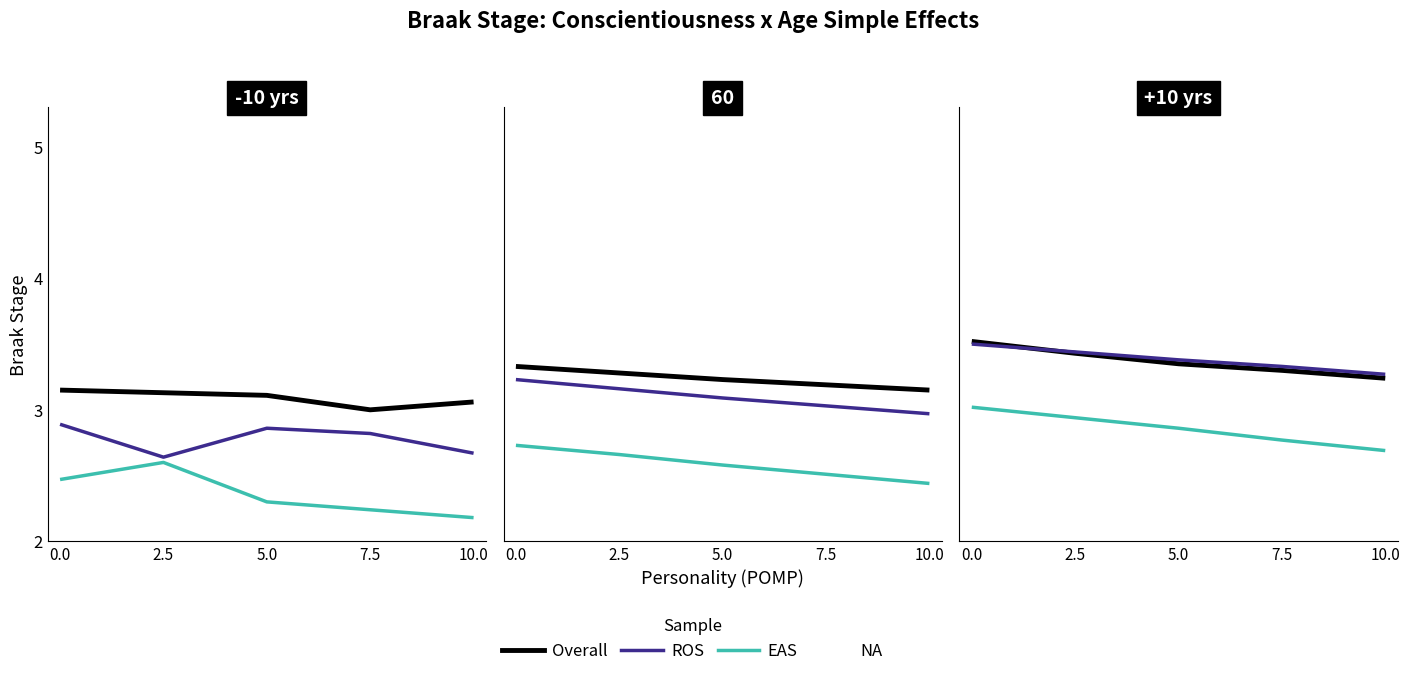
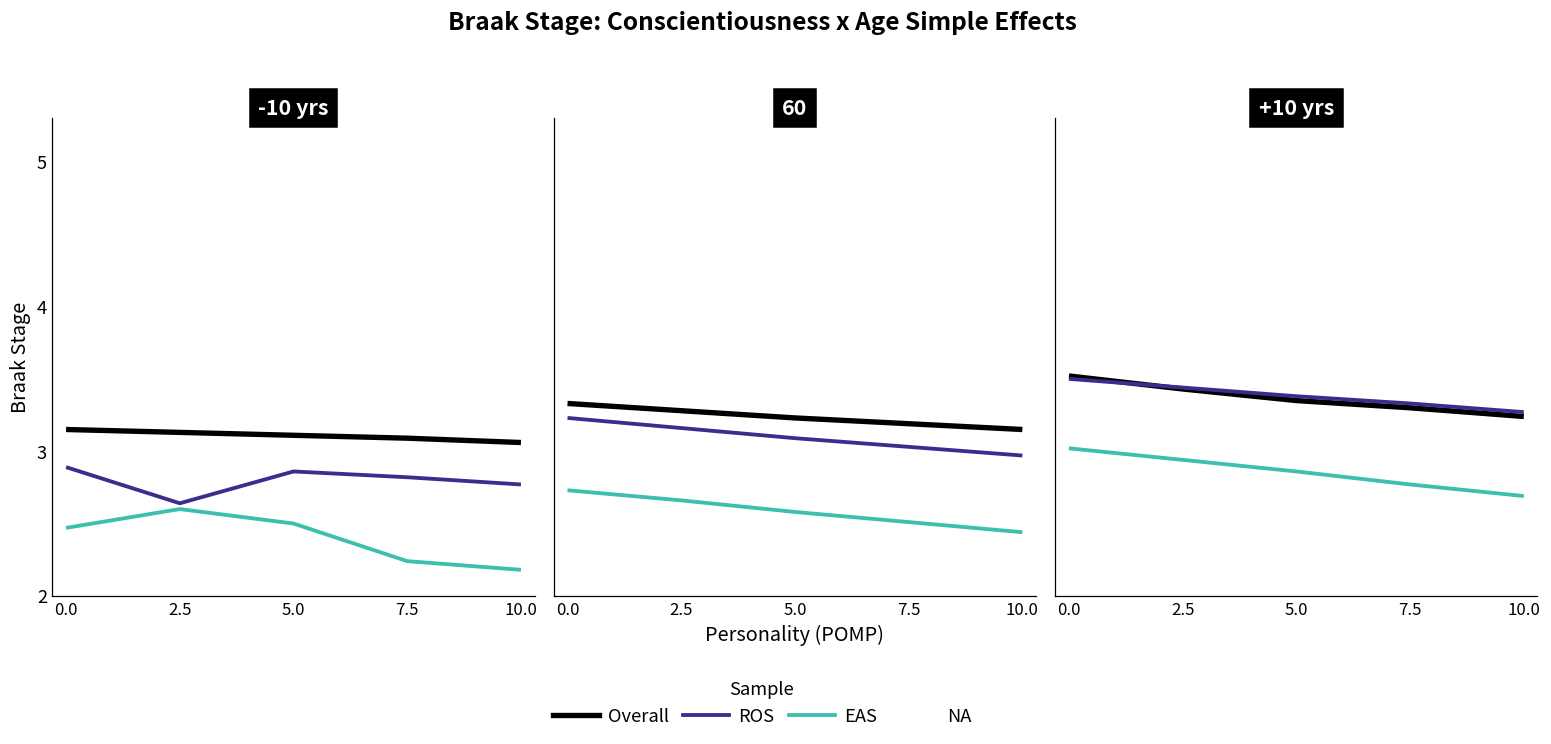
-10 yrs, EAS, 5.0: 2.3 -> 2.5
-10 yrs, Overall, 7.5: 3.00 -> 3.09
-10 yrs, ROS, 10.0: 2.67 -> 2.77
